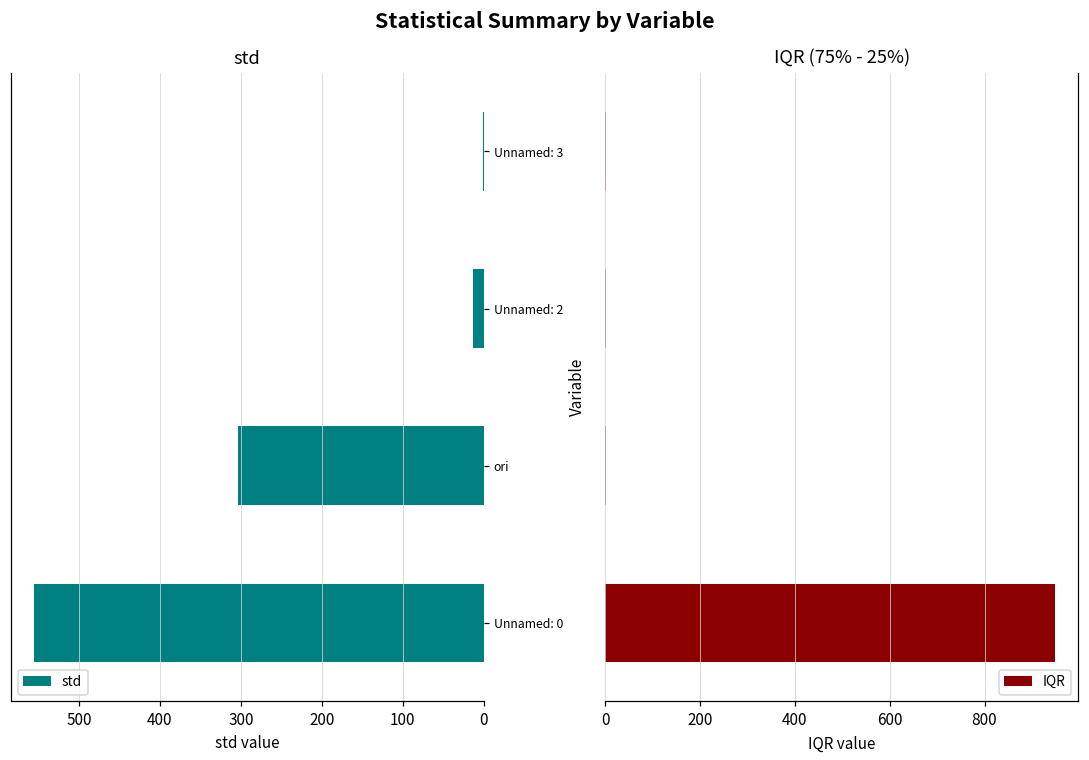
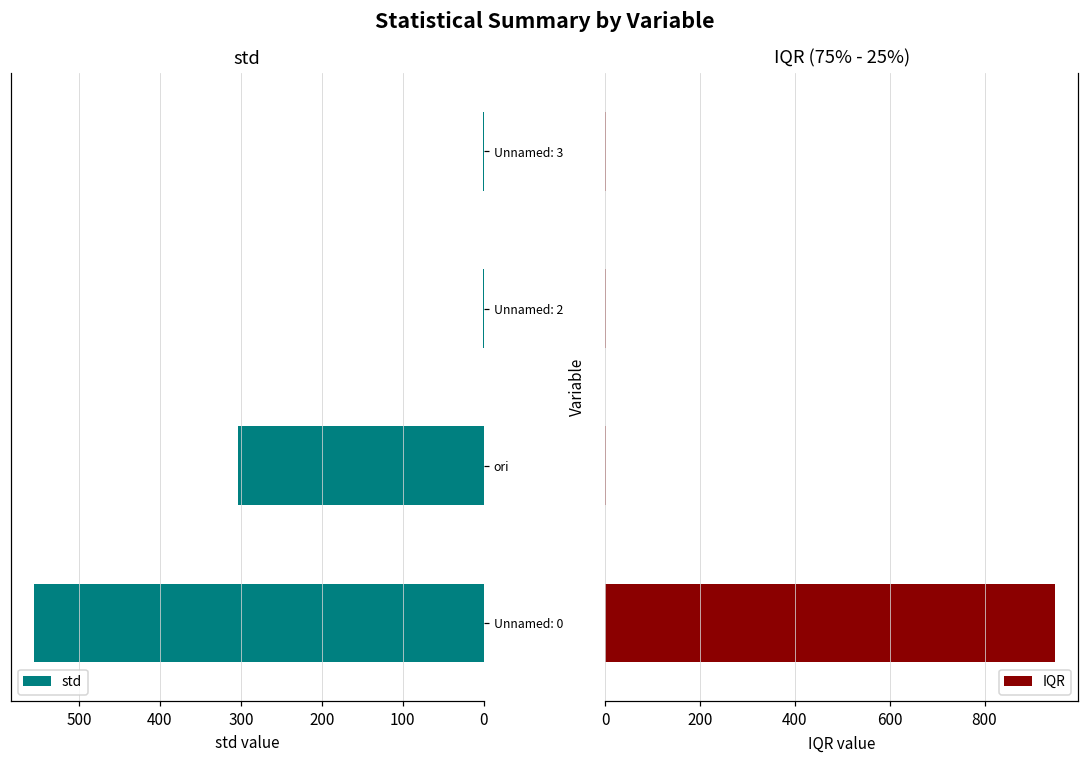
std, Unnamed: 2: 10 -> 0
